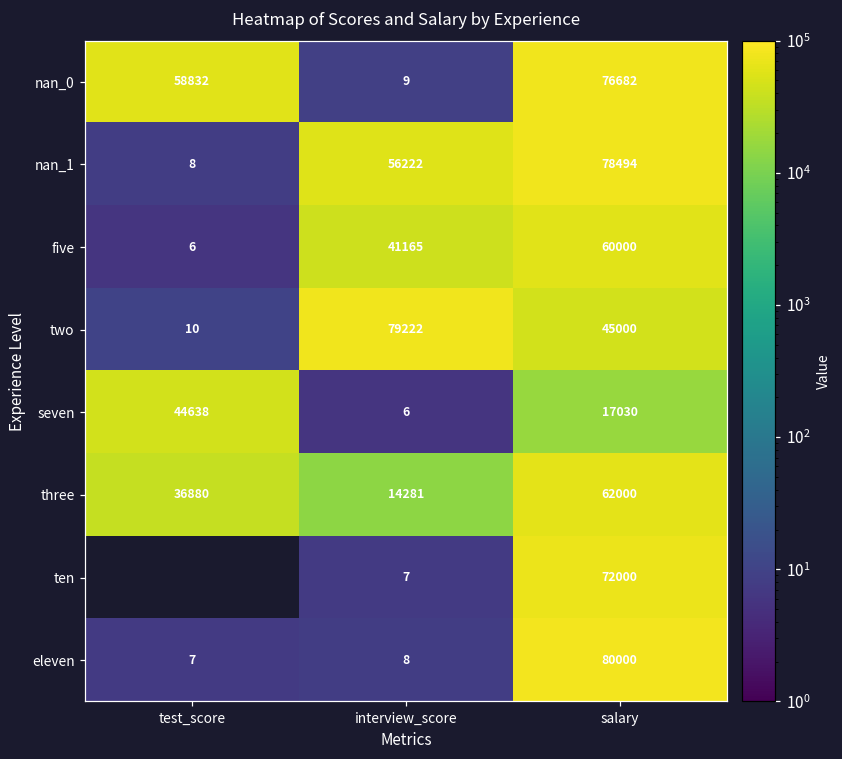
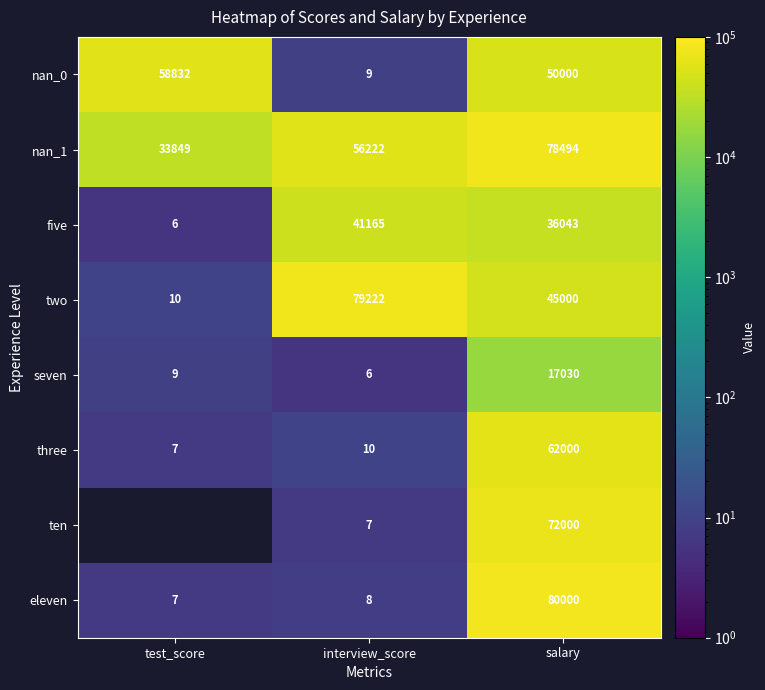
nan_0, salary: 76682 -> 50000
nan_1, test_score: 8 -> 33849
five, salary: 60000 -> 36043
seven, test_score: 44638 -> 9
three, test_score: 36880 -> 7
three, interview_score: 14281 -> 10
